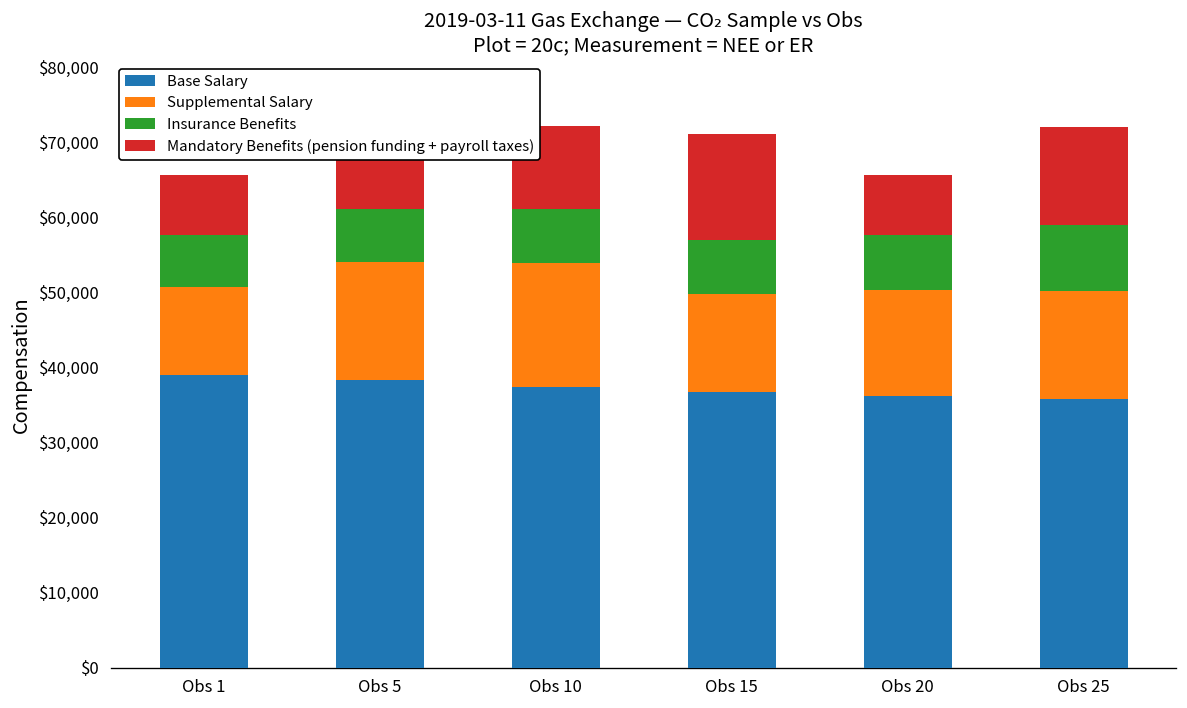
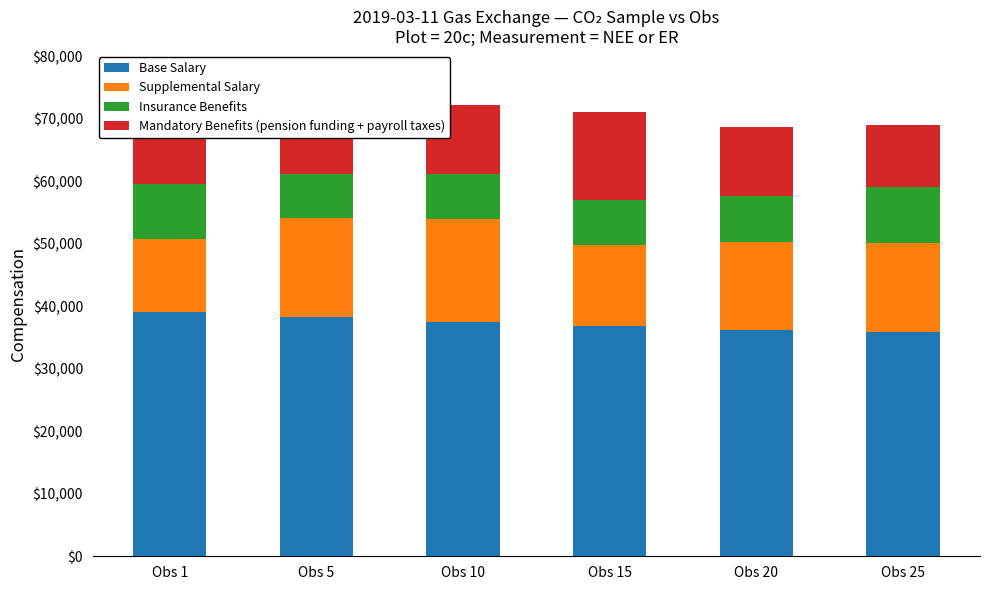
Insurance Benefits, Obs 1: $7,000 -> $9,000
Mandatory Benefits (pension funding + payroll taxes), Obs 20: $8,000 -> $11,000
Mandatory Benefits (pension funding + payroll taxes), Obs 25: $13,000 -> $10,000
